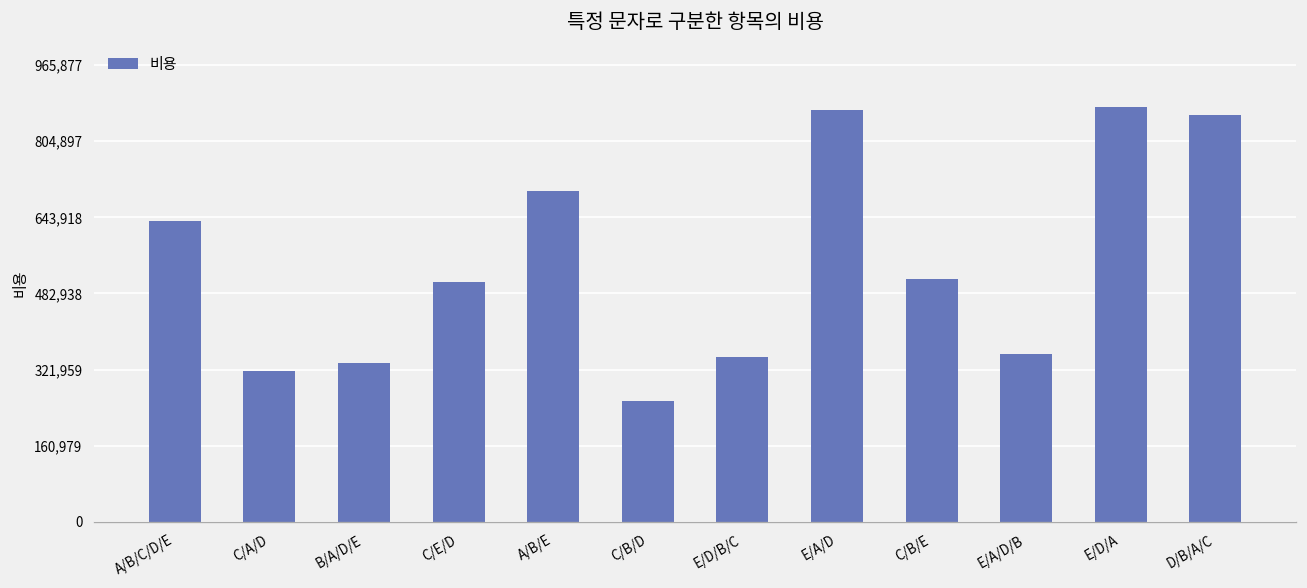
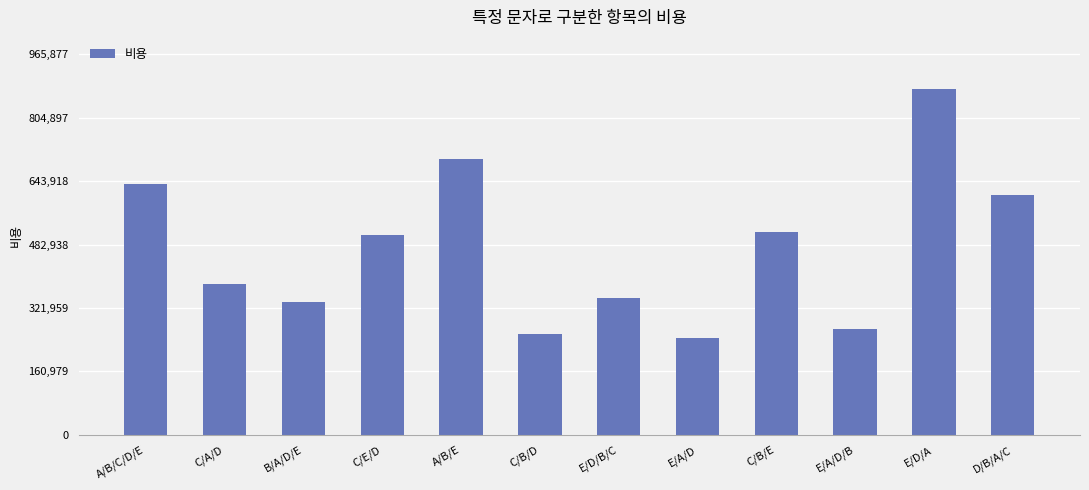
C/A/D: 320,000 -> 380,000
E/A/D: 870,000 -> 250,000
E/A/D/B: 350,000 -> 270,000
D/B/A/C: 860,000 -> 610,000
